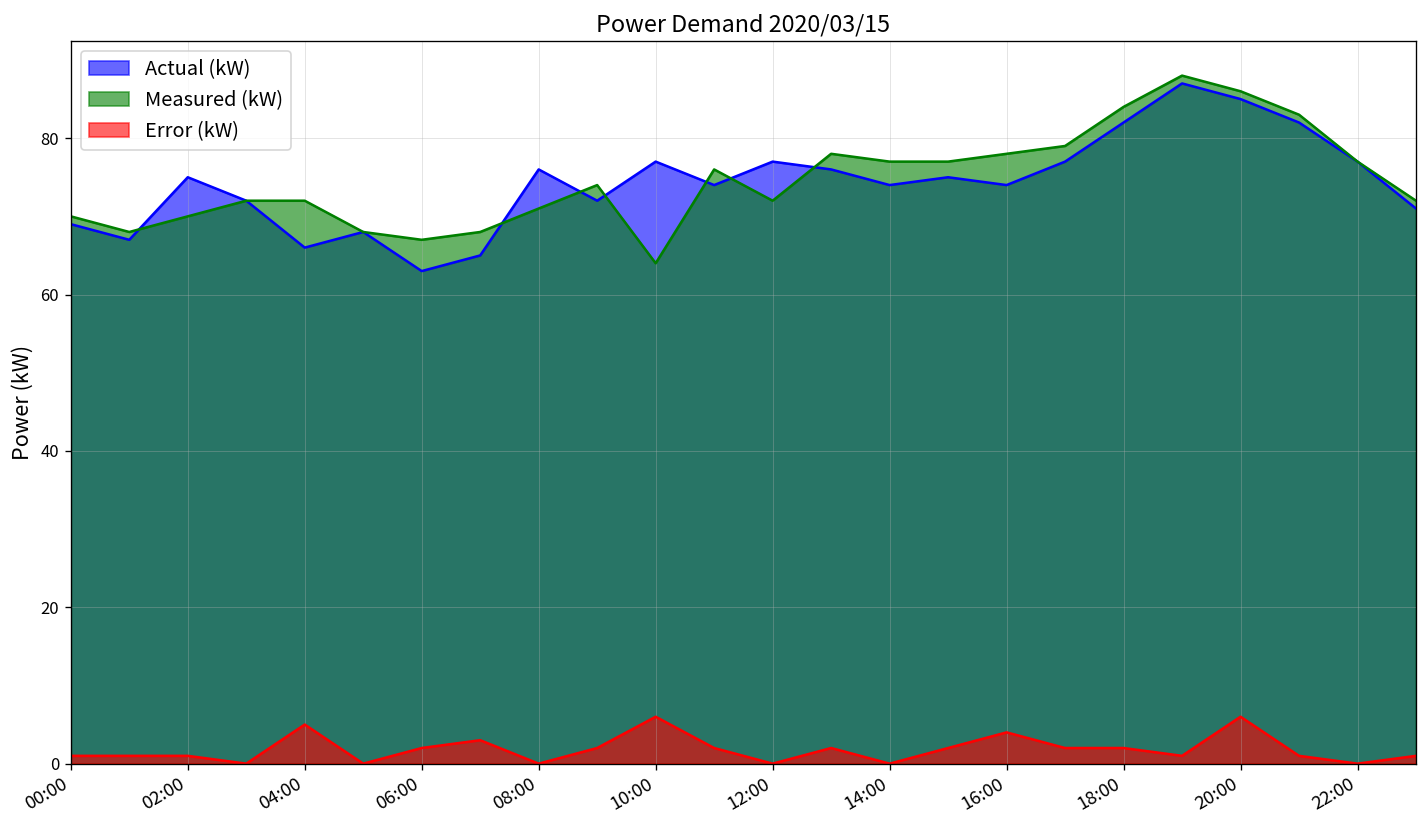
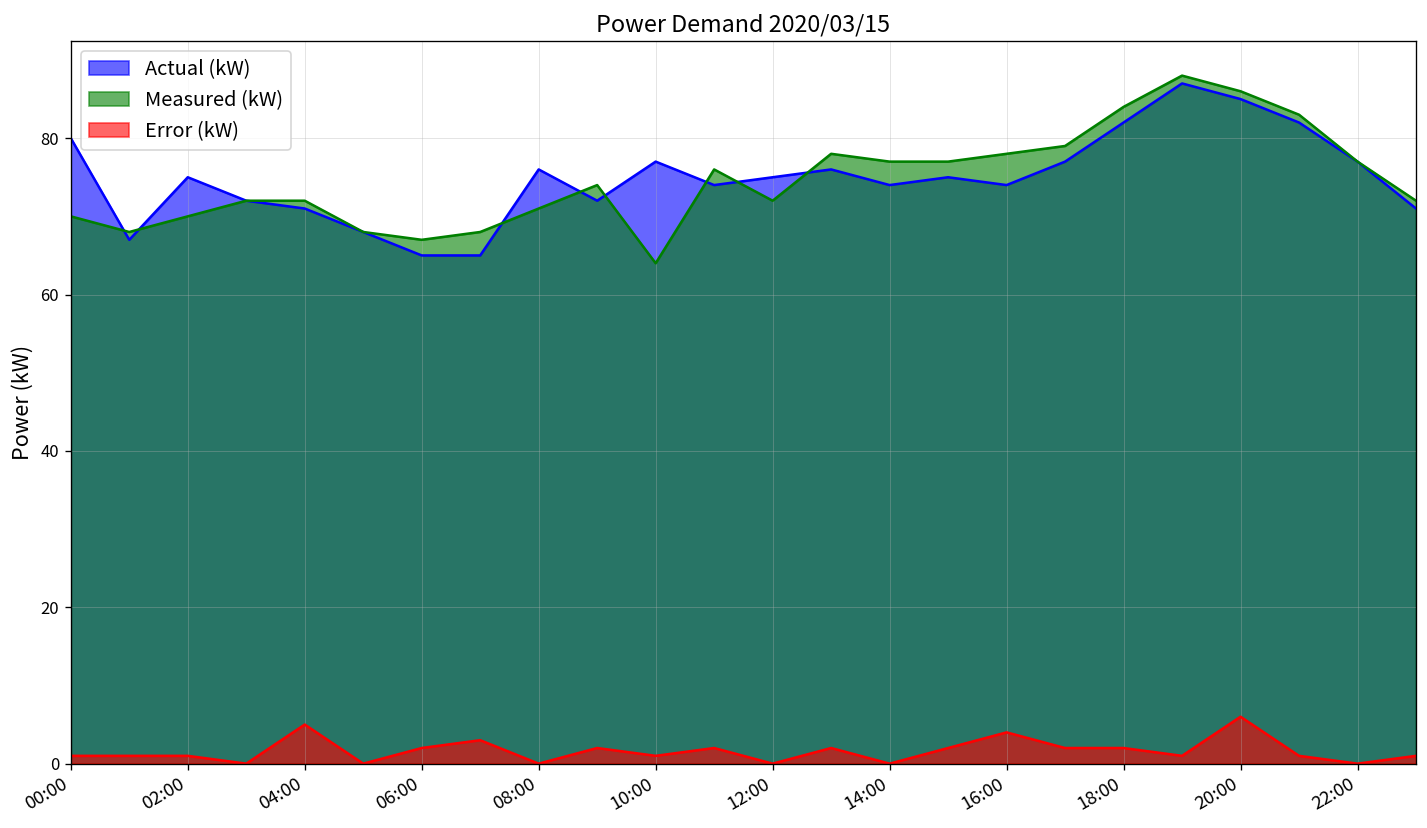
Actual (kW), 00:00: 69 -> 80
Actual (kW), 04:00: 66 -> 71
Actual (kW), 06:00: 63 -> 65
Error (kW), 10:00: 6 -> 1
Actual (kW), 12:00: 77 -> 75
